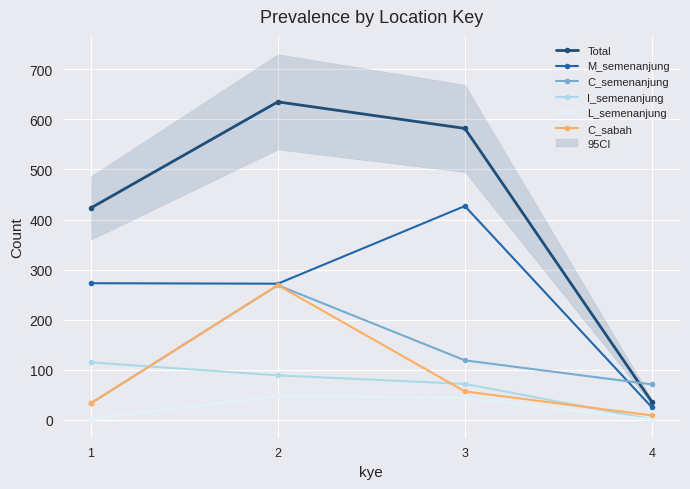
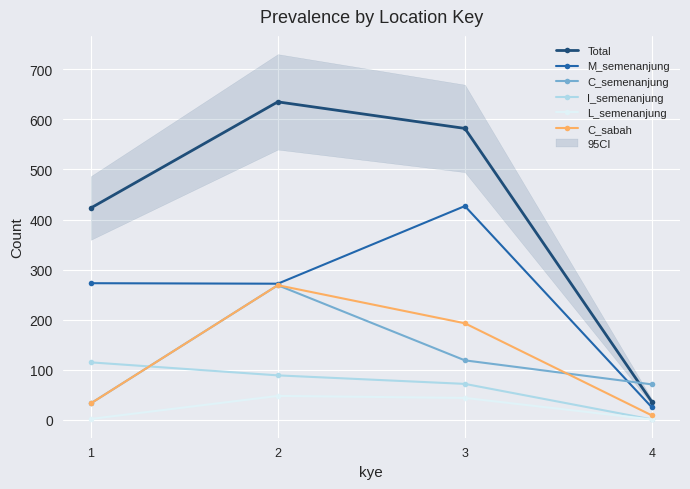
C_sabah, 3: 60 -> 190
